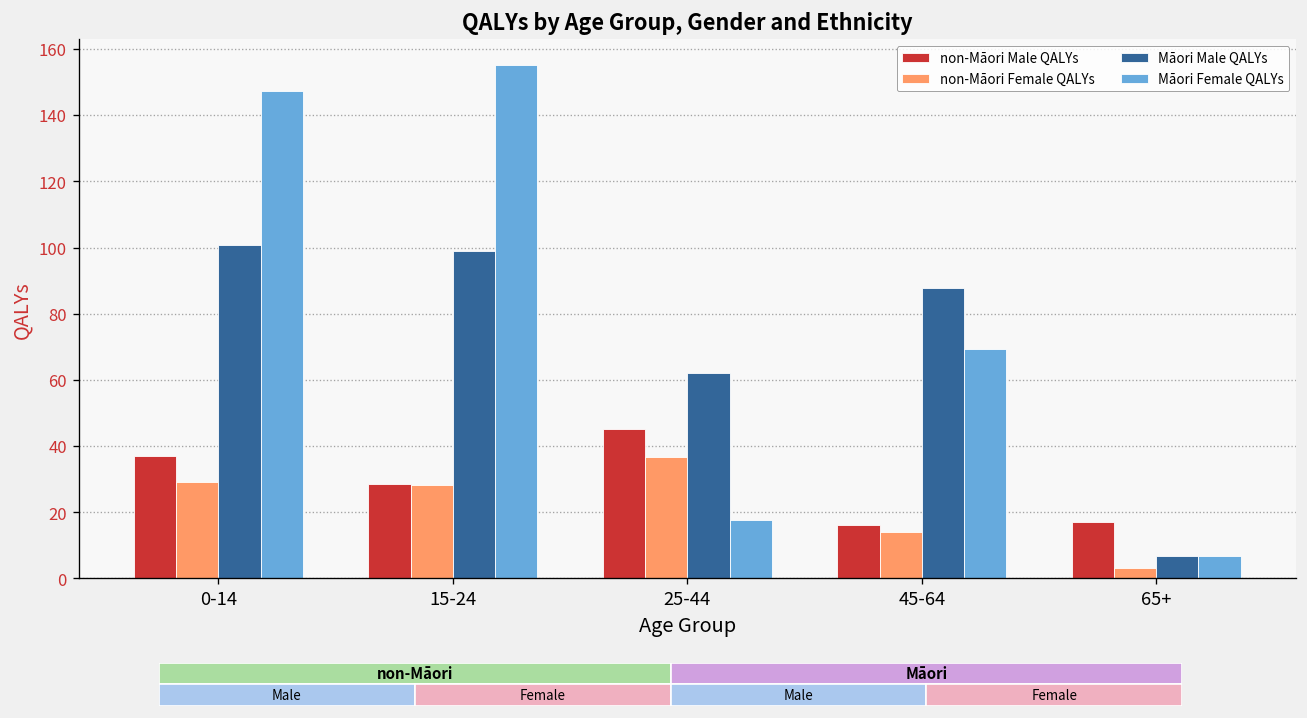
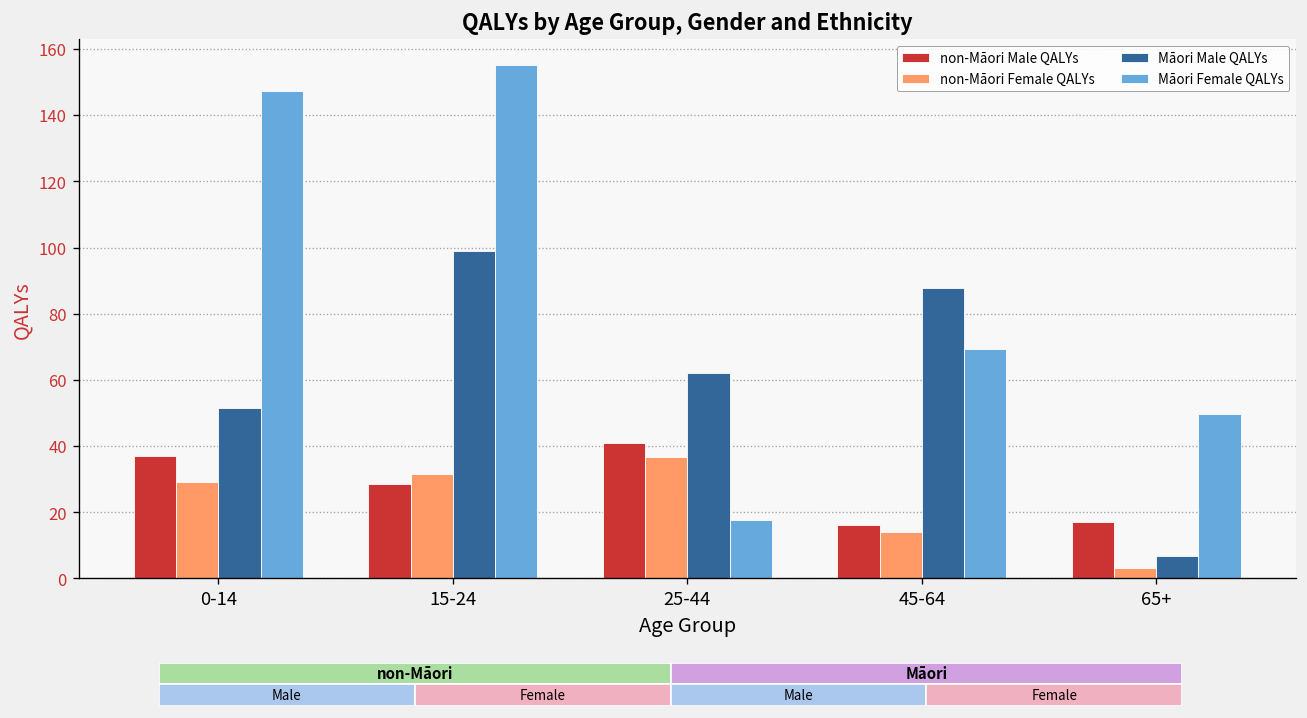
Māori Male QALYs, 0-14: 101 -> 51
non-Māori Female QALYs, 15-24: 28 -> 31
non-Māori Male QALYs, 25-44: 45 -> 41
Māori Female QALYs, 65+: 7 -> 50
